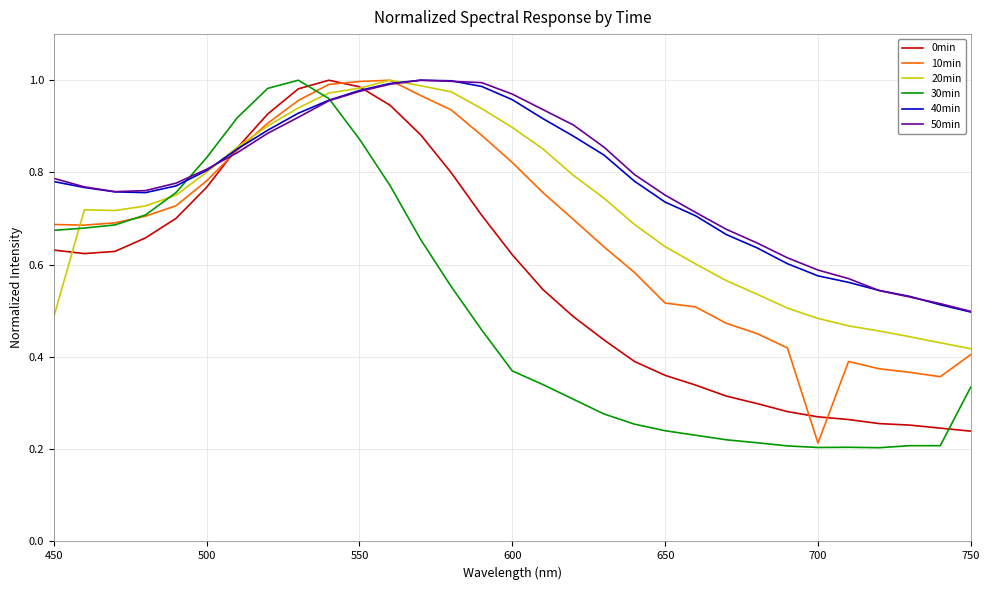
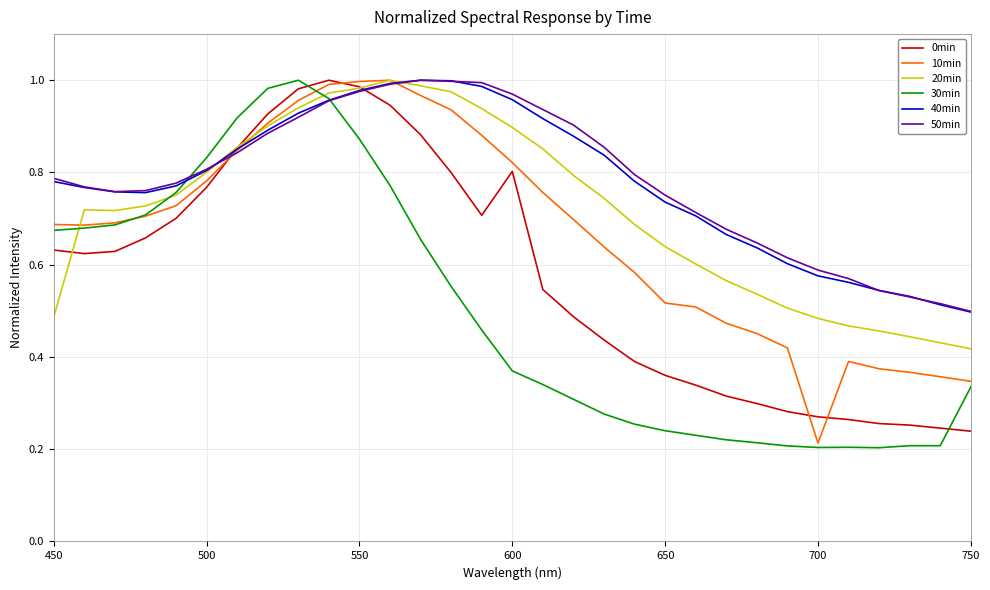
0min, 600: 0.62 -> 0.80
10min, 750: 0.41 -> 0.35
